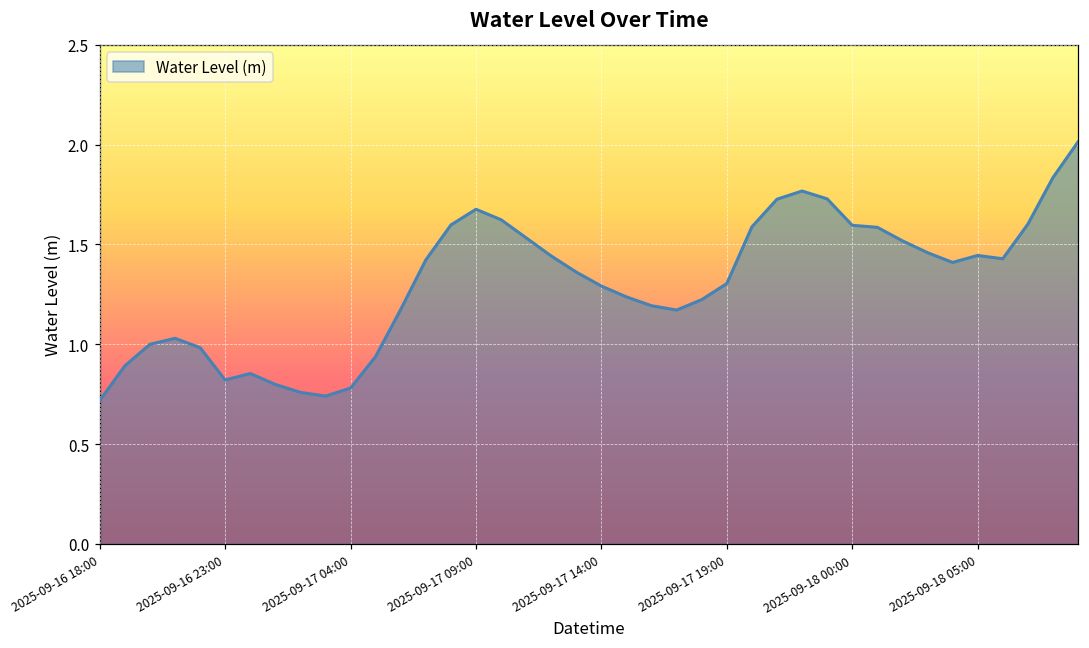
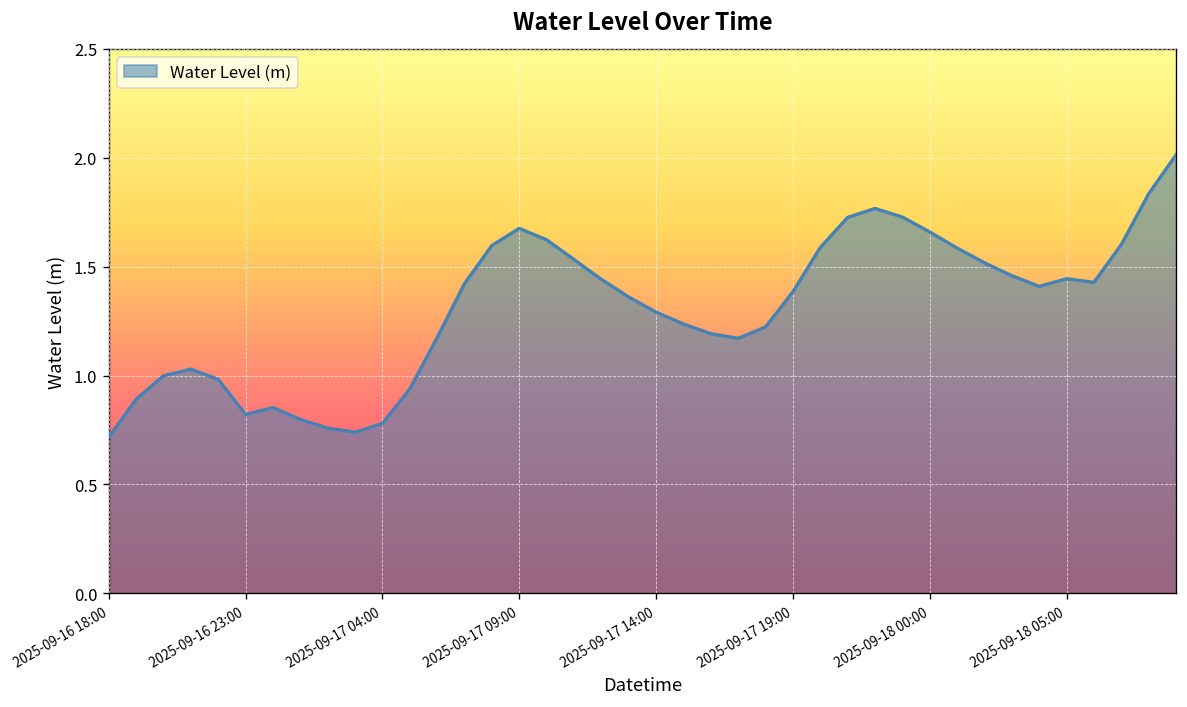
2025-09-17 19:00: 1.30 -> 1.38
2025-09-18 00:00: 1.60 -> 1.66
